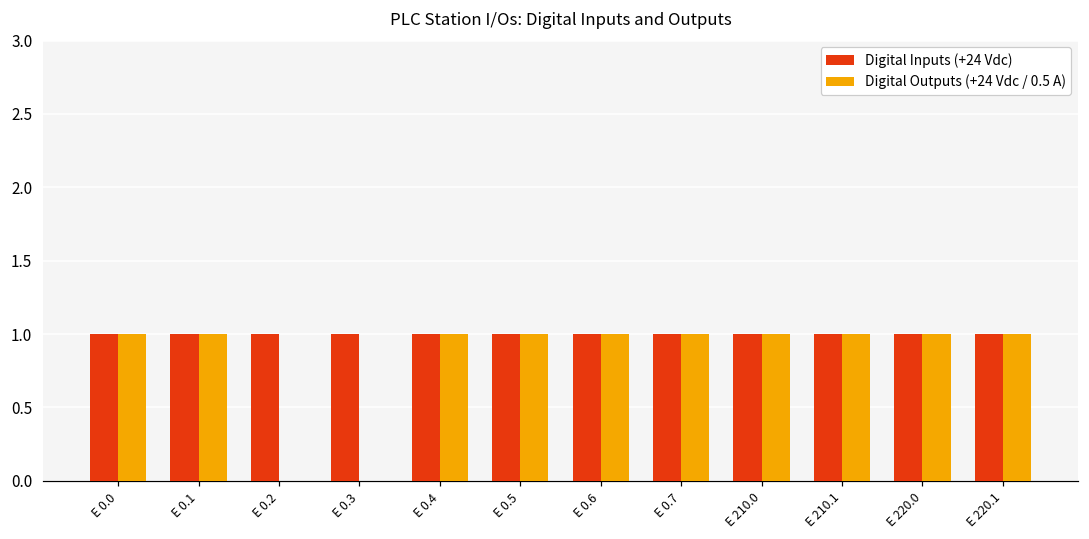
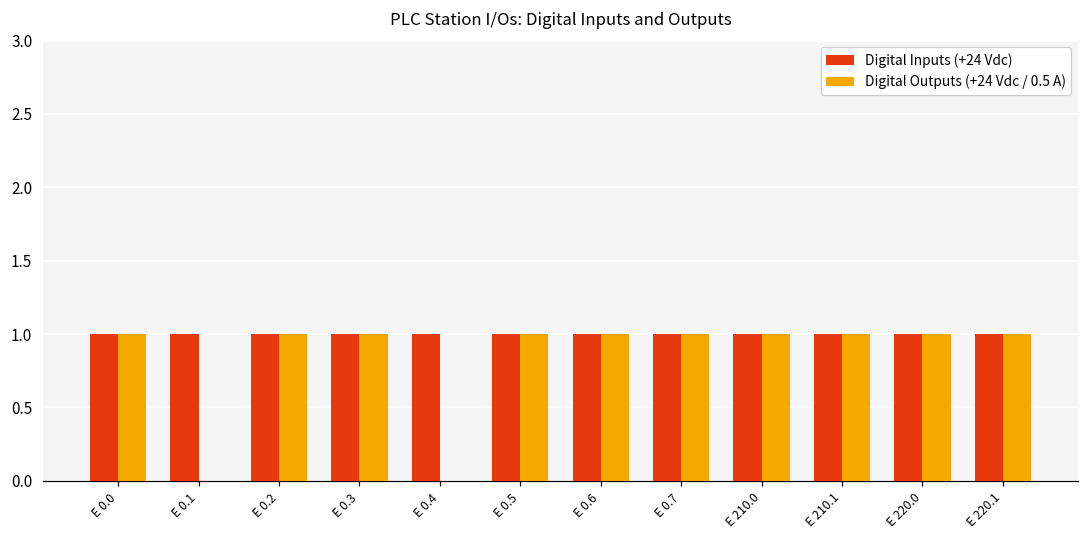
Digital Outputs (+24 Vdc / 0.5 A), E 0.1: 1 -> 0
Digital Outputs (+24 Vdc / 0.5 A), E 0.2: 0 -> 1
Digital Outputs (+24 Vdc / 0.5 A), E 0.3: 0 -> 1
Digital Outputs (+24 Vdc / 0.5 A), E 0.4: 1 -> 0
